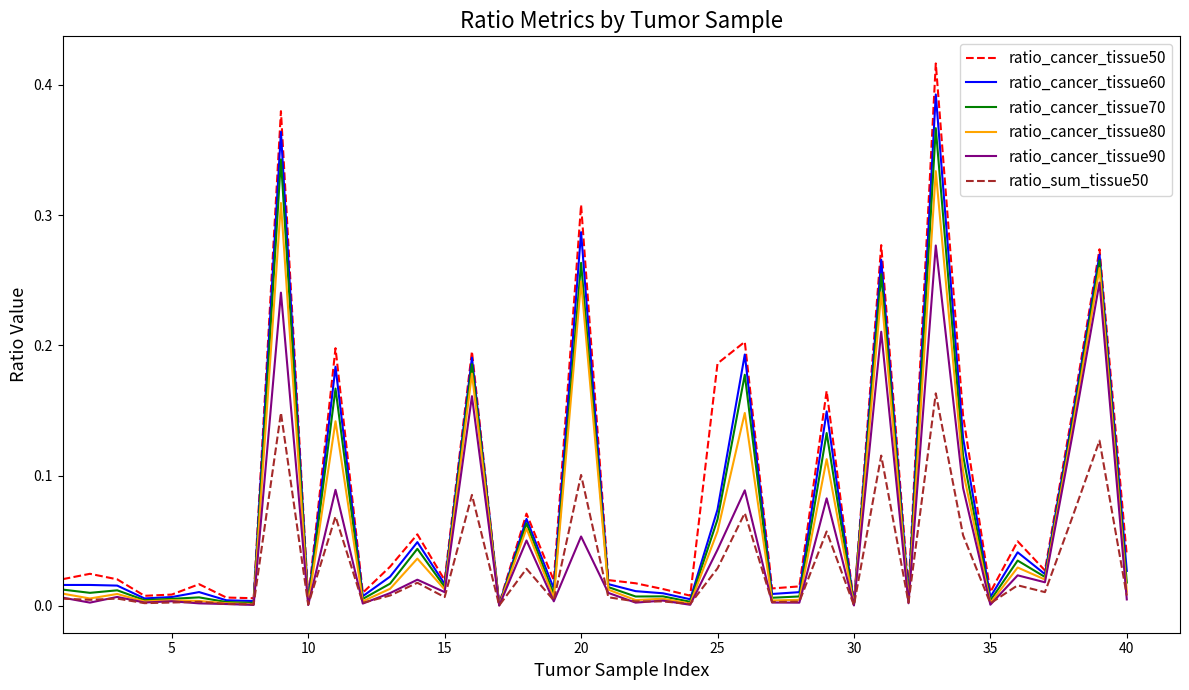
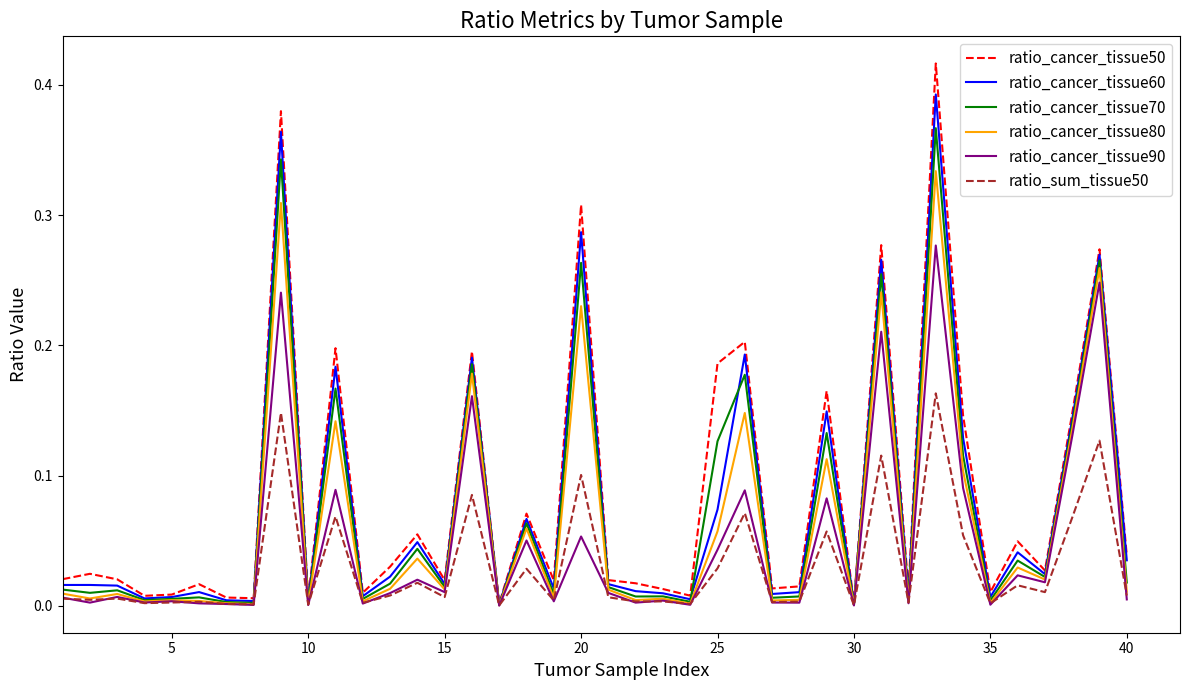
ratio_cancer_tissue80, 20: 0.249 -> 0.230
ratio_cancer_tissue70, 25: 0.066 -> 0.126
ratio_cancer_tissue60, 40: 0.027 -> 0.035
